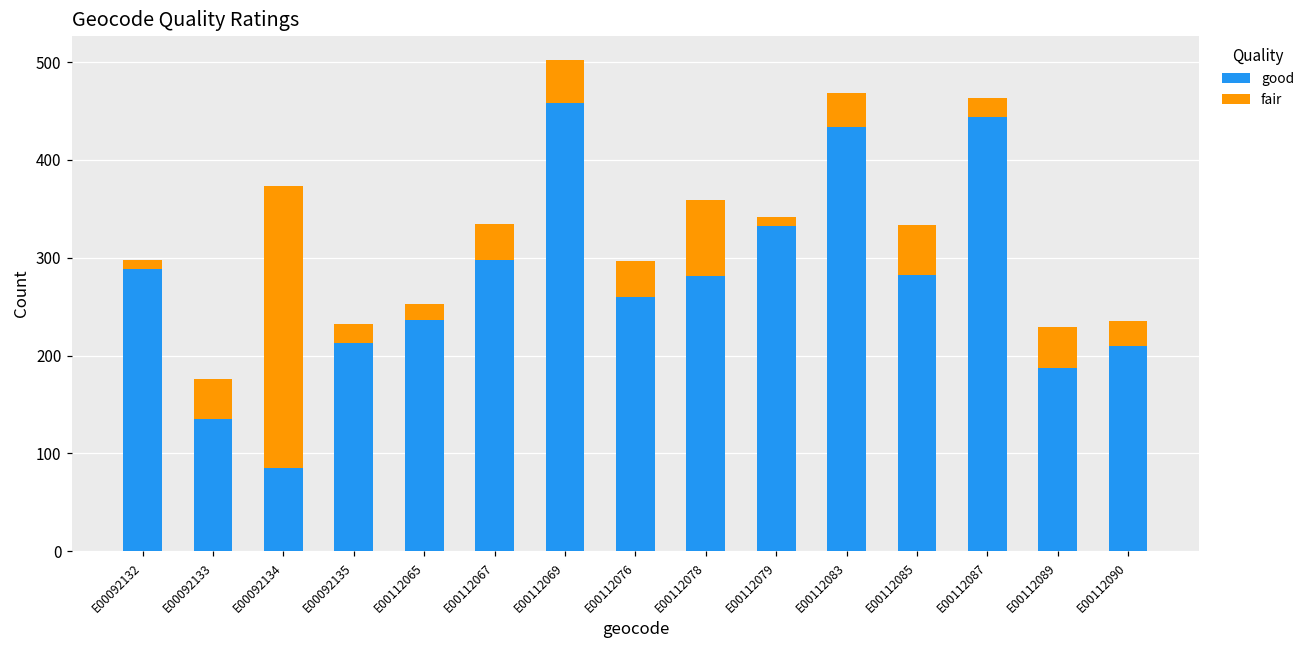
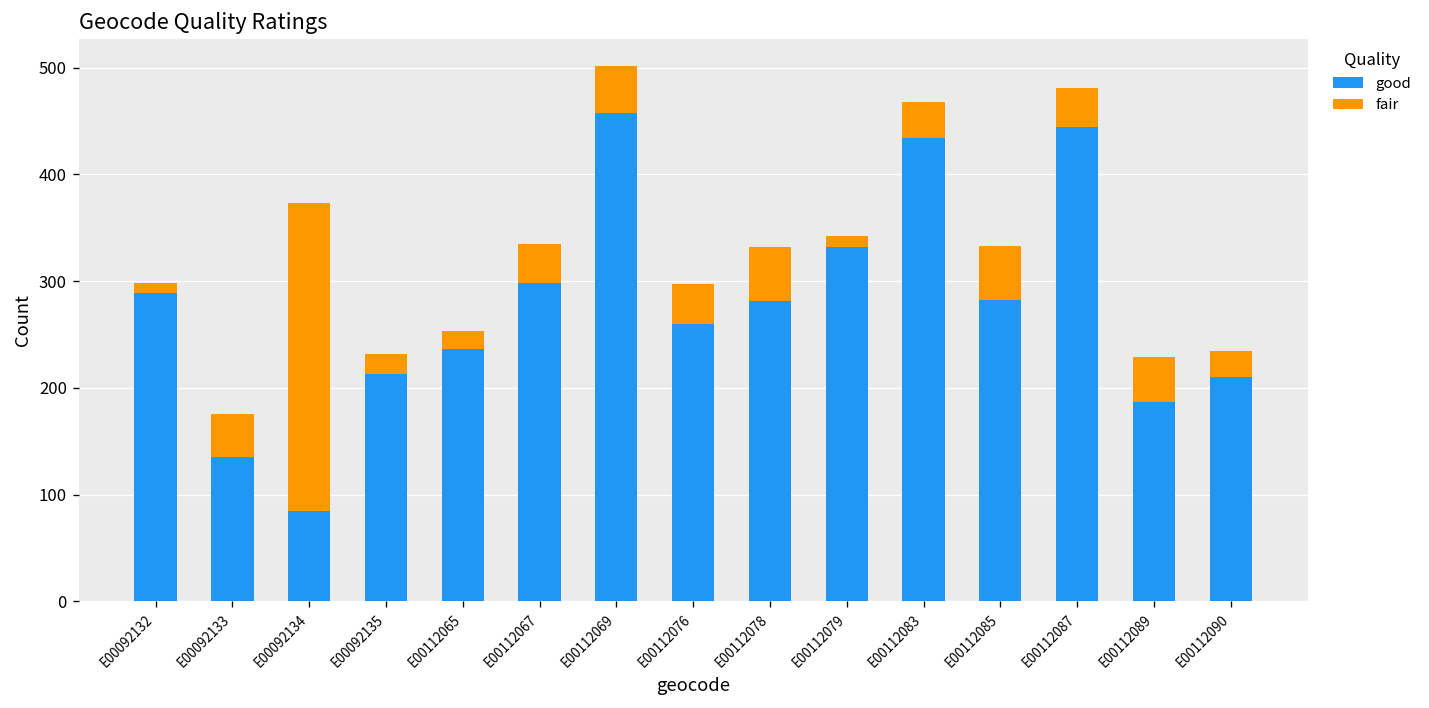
fair, E00112078: 80 -> 50
fair, E00112087: 20 -> 40
